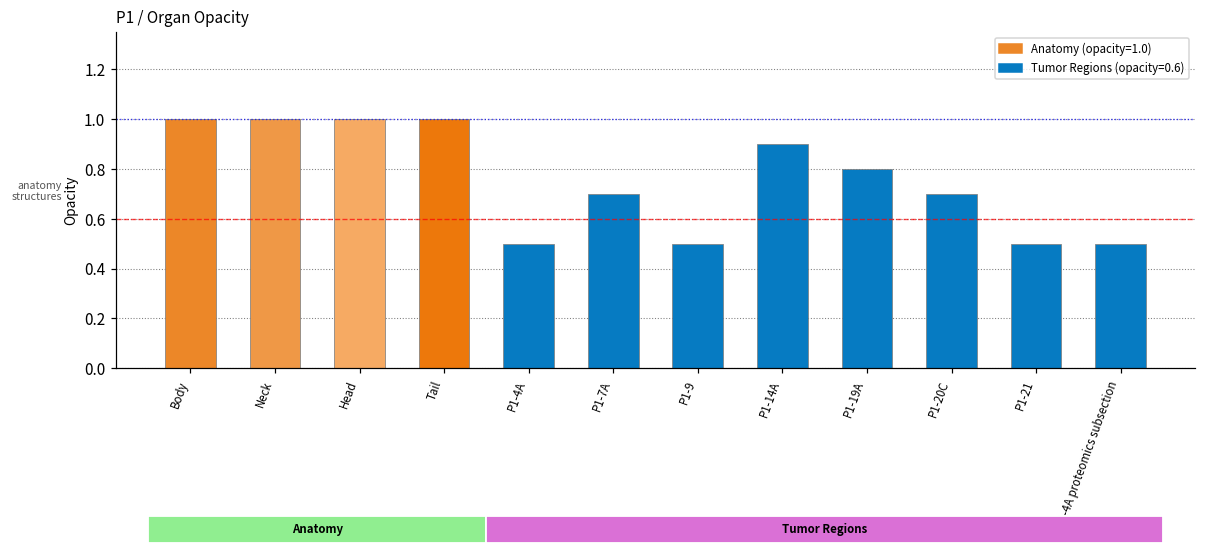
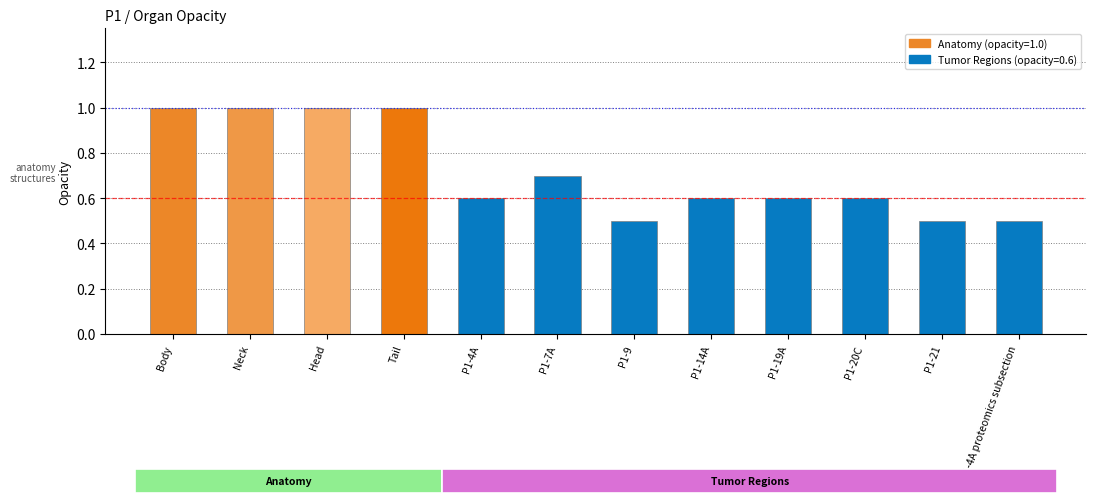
P1-4A: 0.5 -> 0.6
P1-14A: 0.9 -> 0.6
P1-19A: 0.8 -> 0.6
P1-20C: 0.7 -> 0.6
